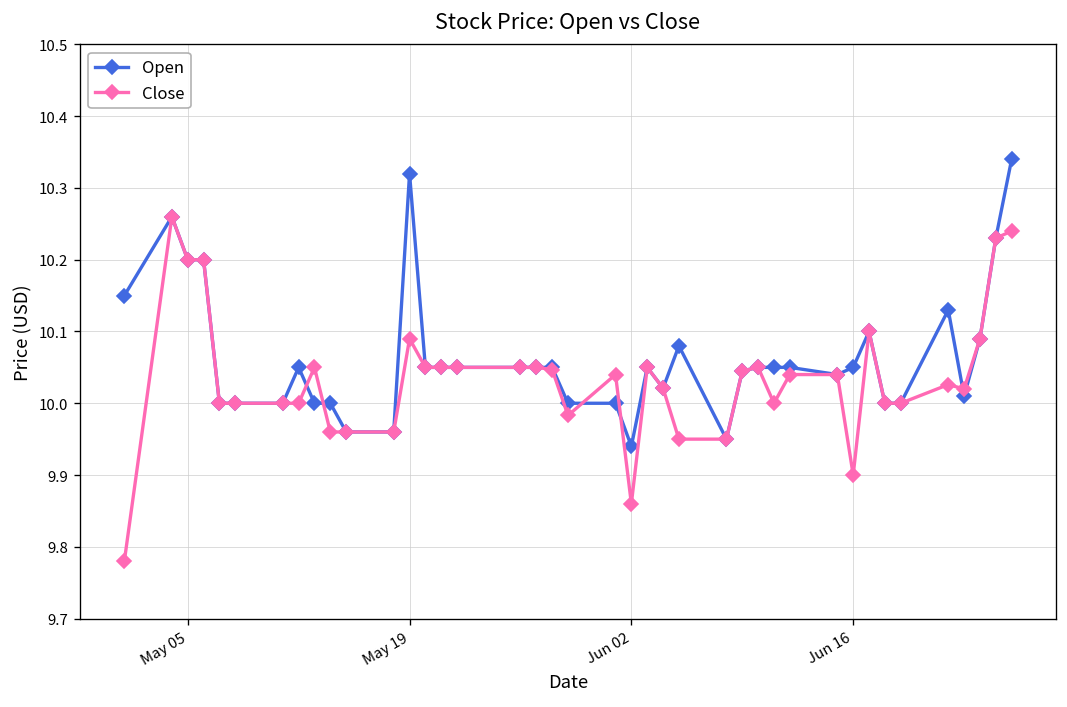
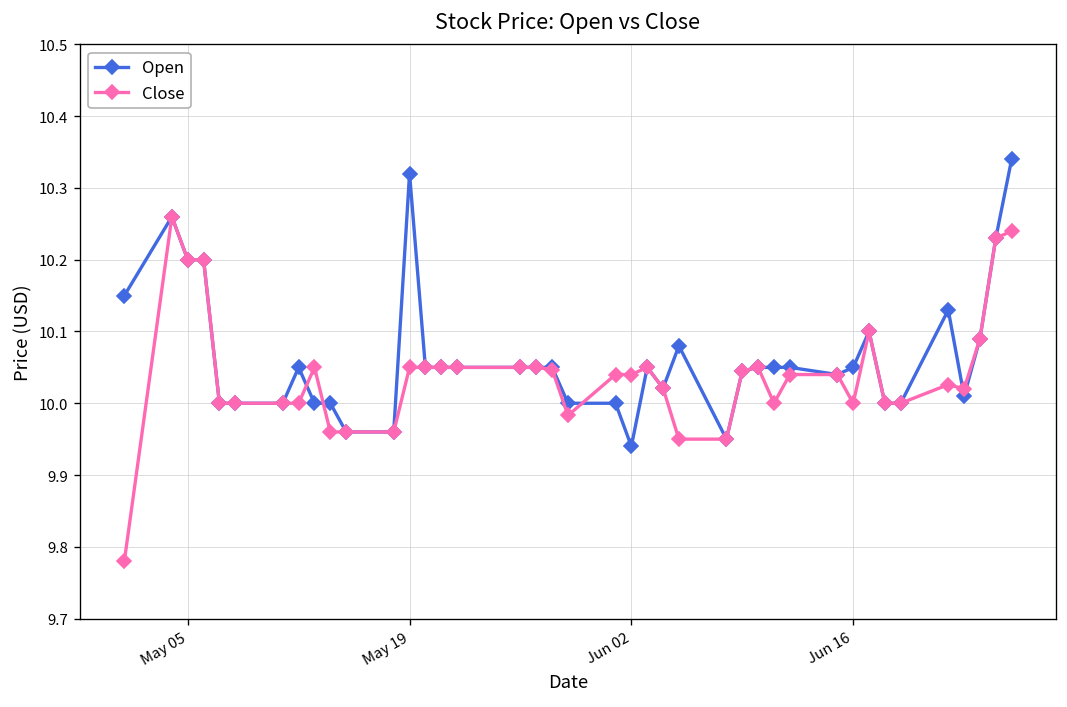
Close, May 19: 10.09 -> 10.05
Close, Jun 02: 9.86 -> 10.04
Close, Jun 16: 9.9 -> 10.0
